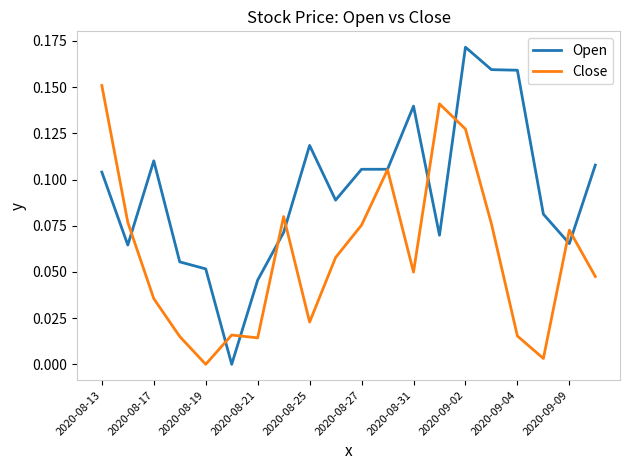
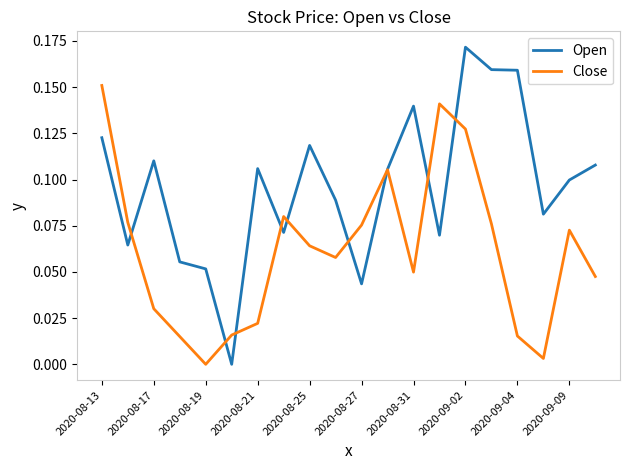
Open, 2020-08-13: 0.104 -> 0.123
Close, 2020-08-17: 0.036 -> 0.030
Open, 2020-08-21: 0.046 -> 0.106
Close, 2020-08-21: 0.014 -> 0.022
Close, 2020-08-25: 0.023 -> 0.064
Open, 2020-08-27: 0.106 -> 0.044
Open, 2020-09-09: 0.065 -> 0.100
